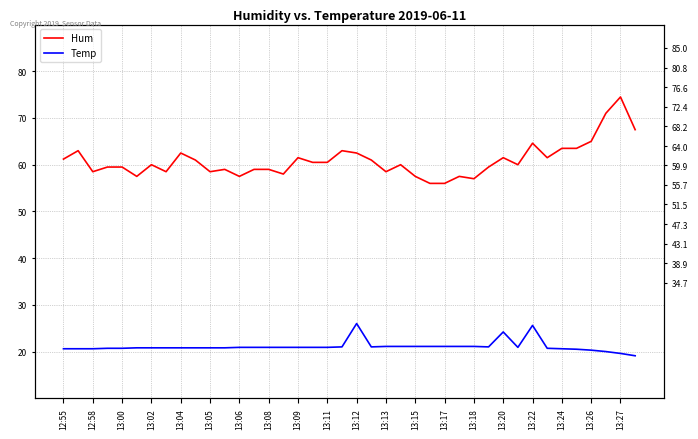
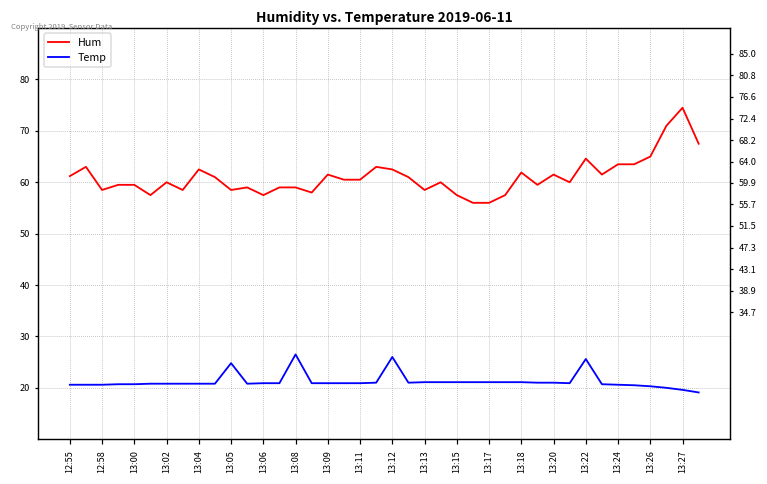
Temp, 13:05: 21 -> 25
Temp, 13:08: 21 -> 27
Hum, 13:18: 57 -> 62
Temp, 13:20: 24 -> 21
